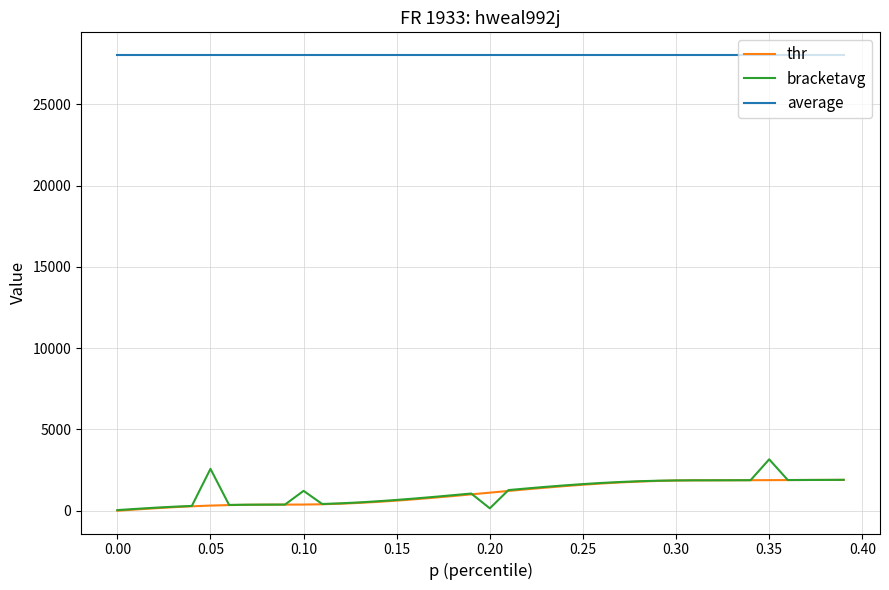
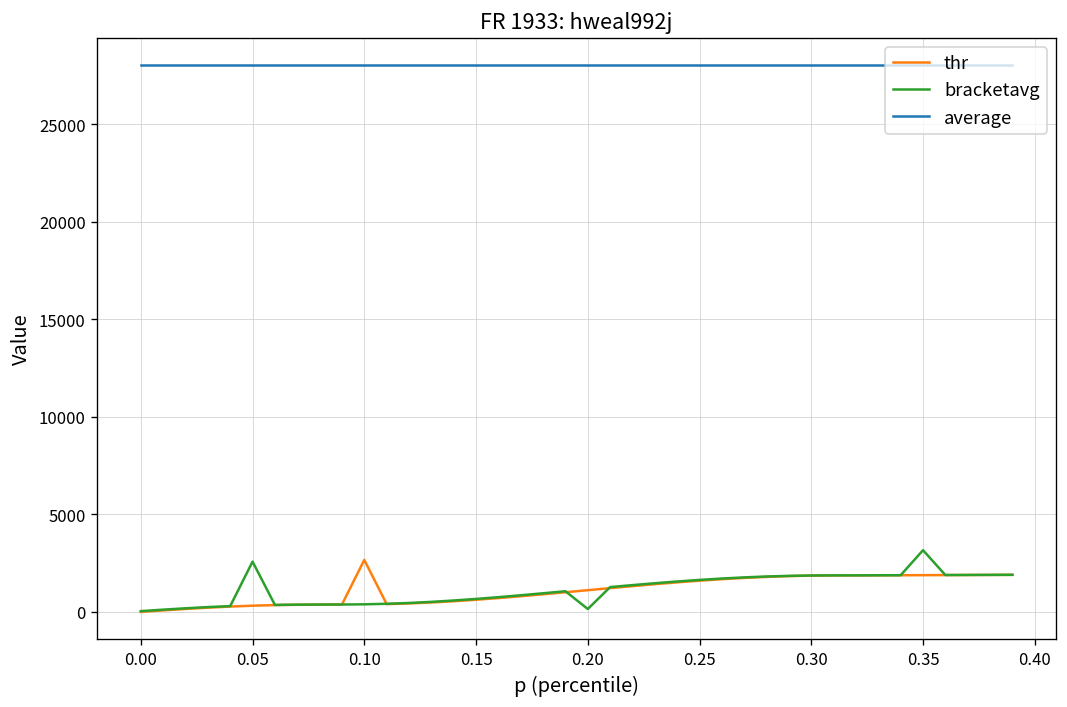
thr, 0.10: 400 -> 2700
bracketavg, 0.10: 1200 -> 400
